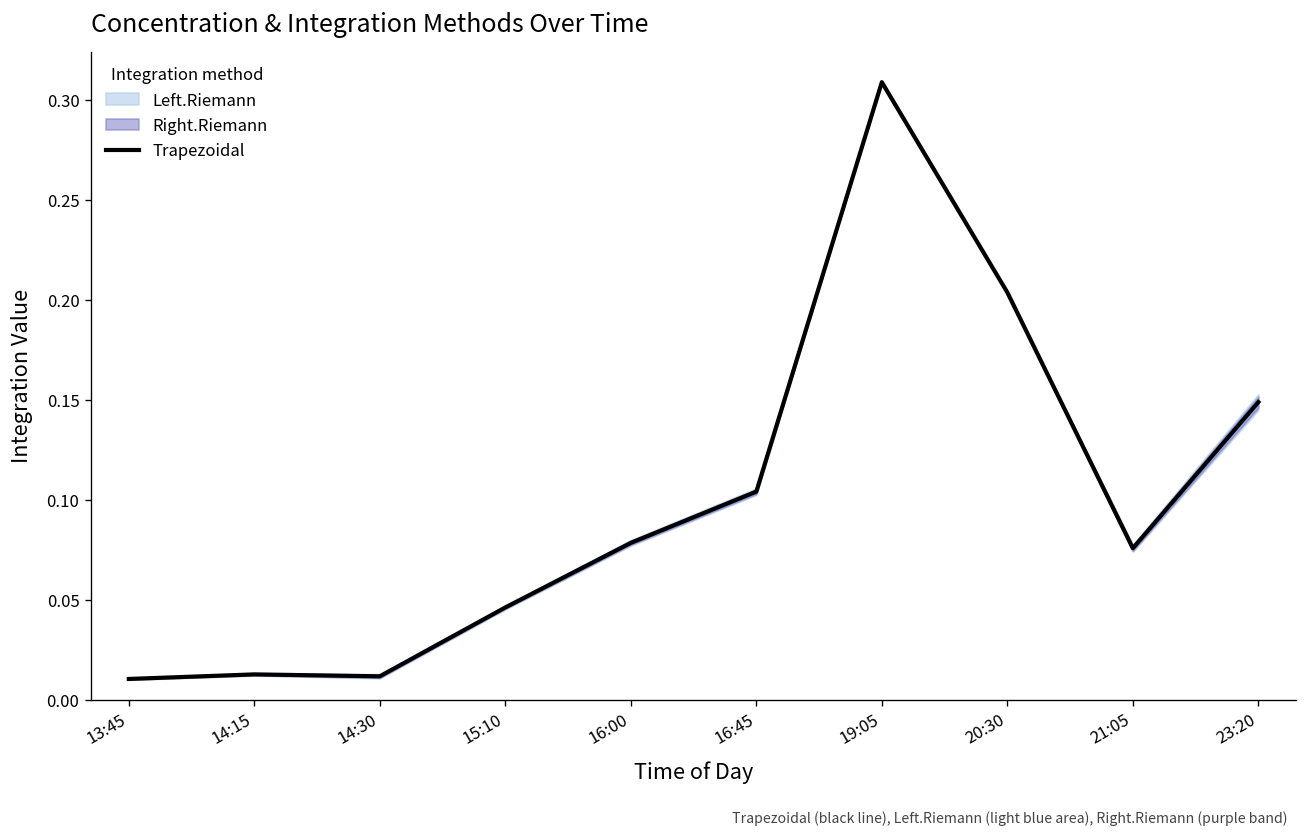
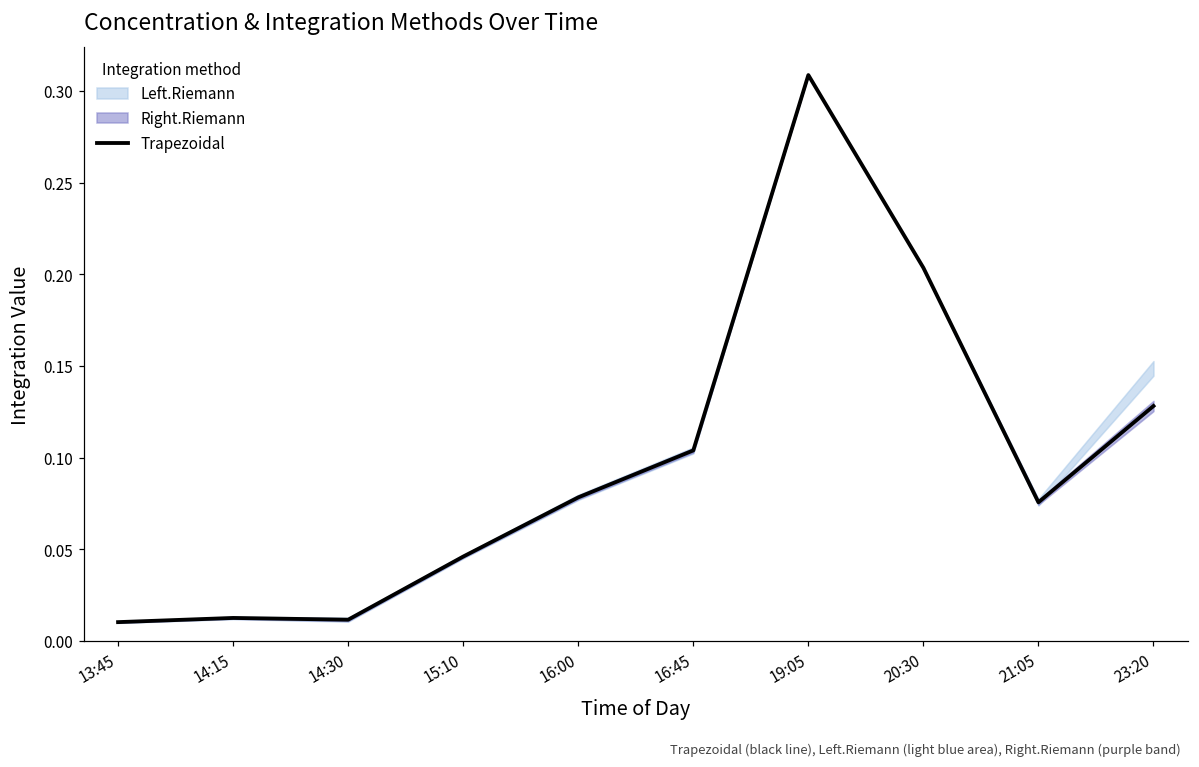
Trapezoidal, 23:20: 0.149 -> 0.128
